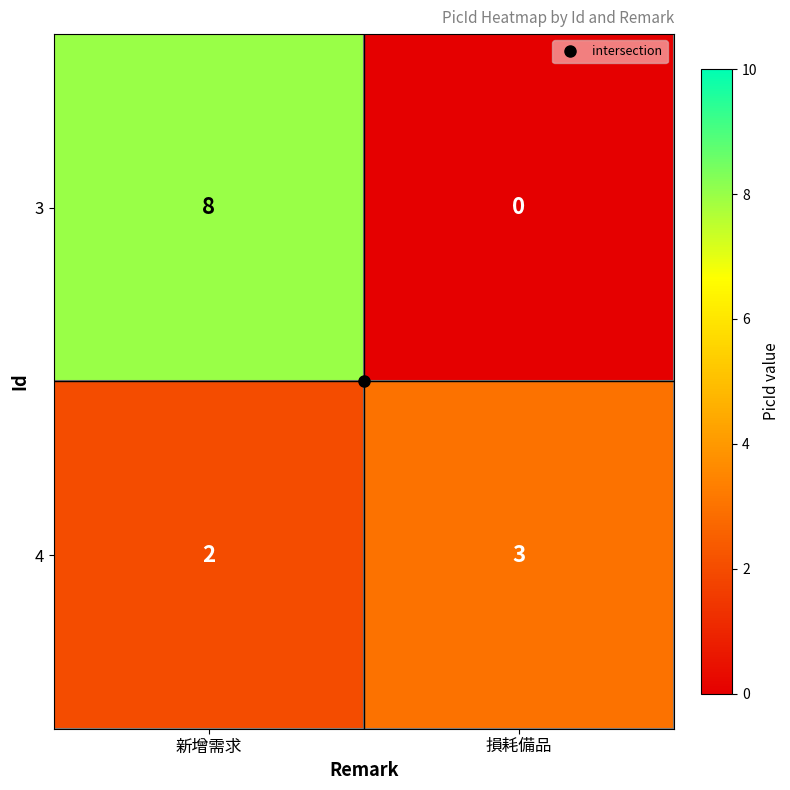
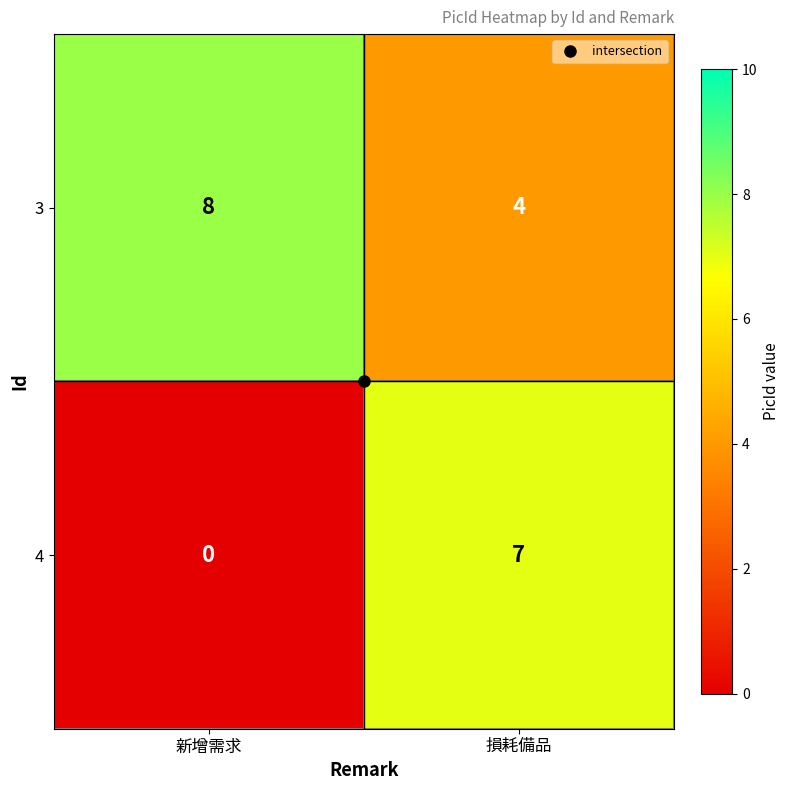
3, 損耗備品: 0 -> 4
4, 新增需求: 2 -> 0
4, 損耗備品: 3 -> 7
